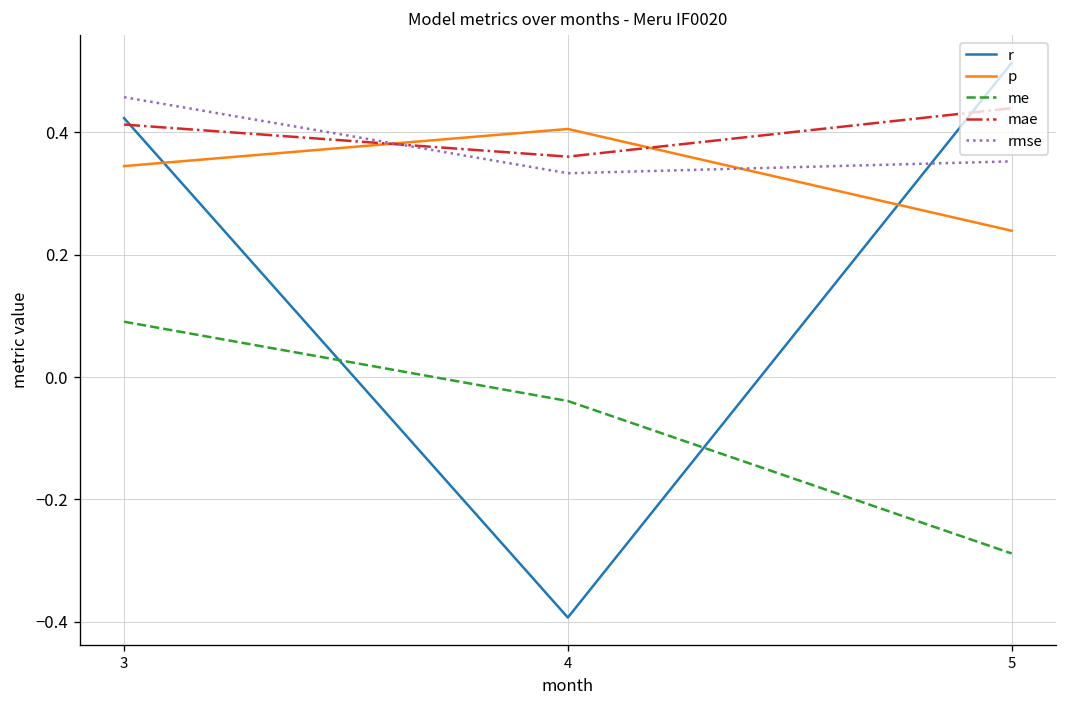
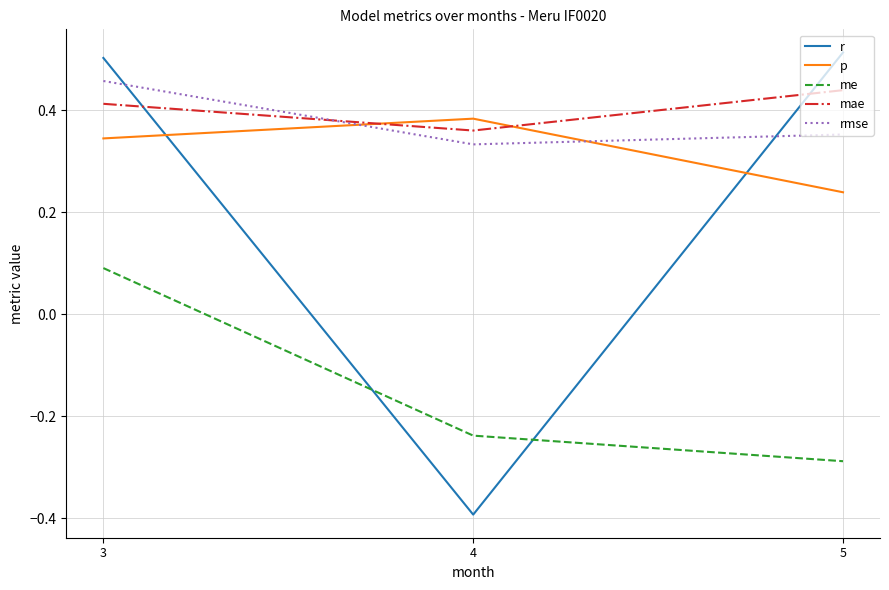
r, 3: 0.42 -> 0.50
p, 4: 0.41 -> 0.38
me, 4: -0.04 -> -0.24
